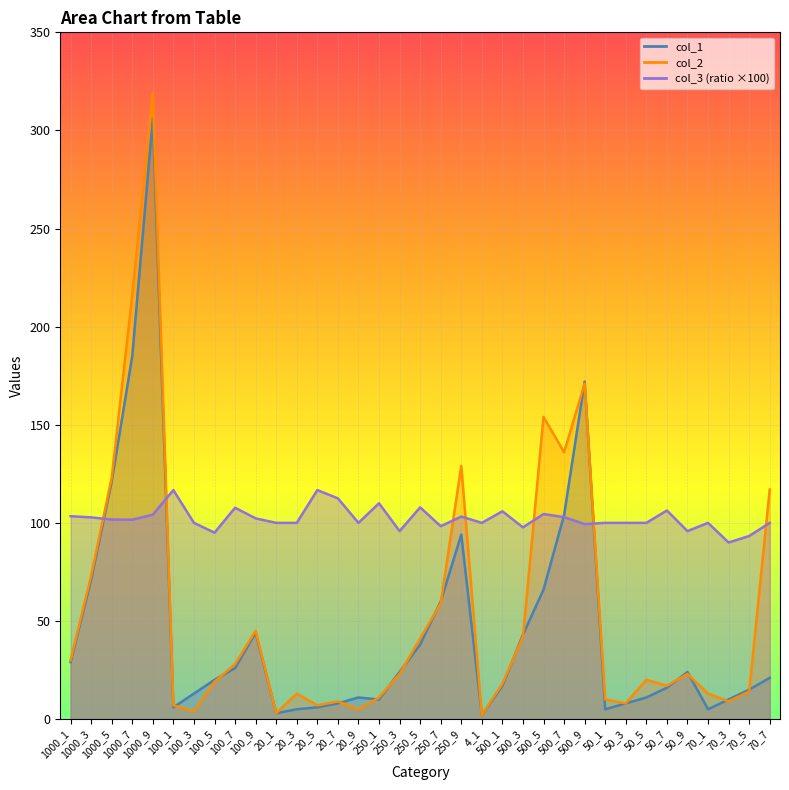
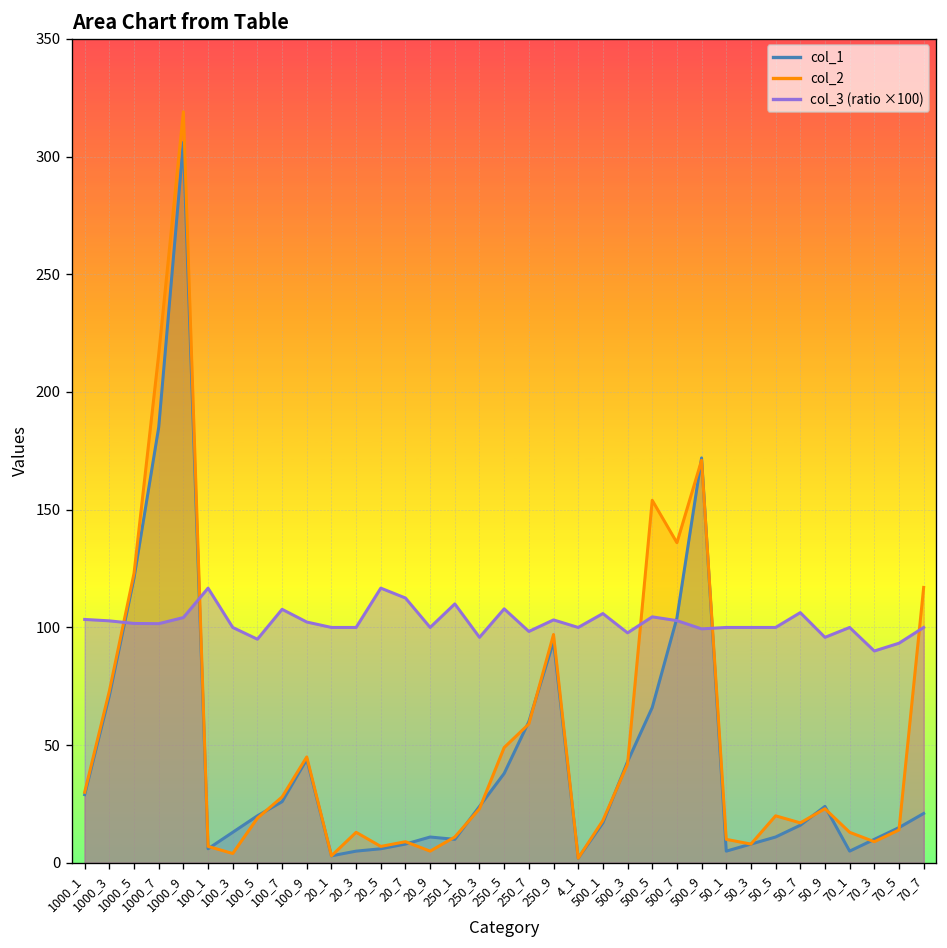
col_2, 250_5: 41 -> 49
col_2, 250_9: 129 -> 97
